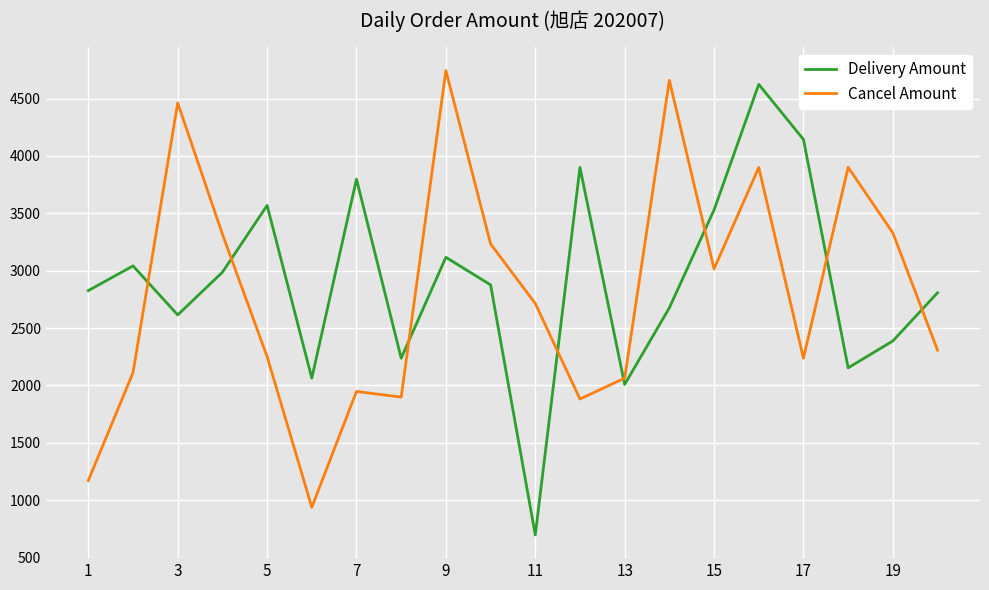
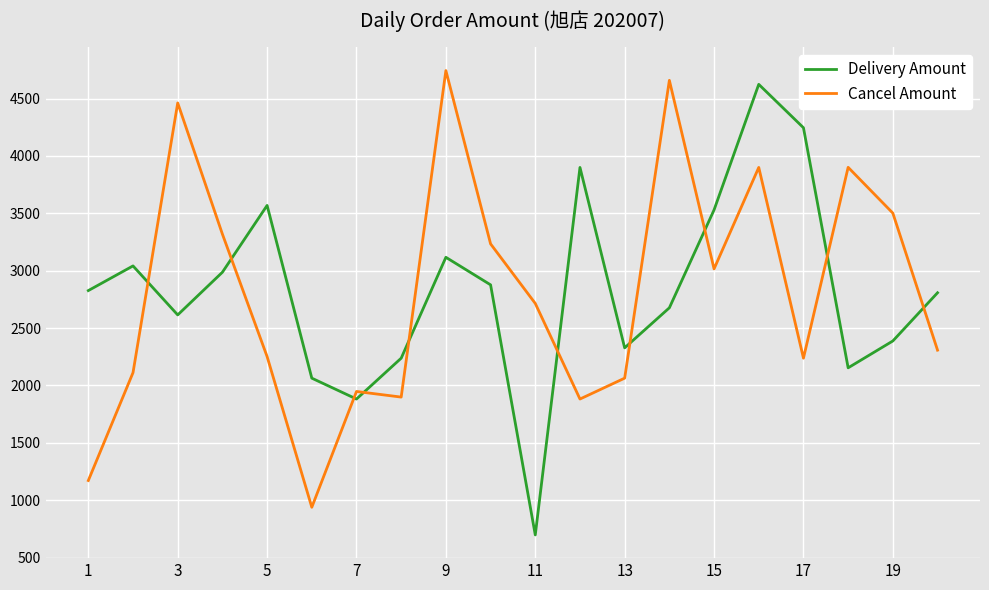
Delivery Amount, 7: 3800 -> 1880
Delivery Amount, 13: 2010 -> 2330
Delivery Amount, 17: 4140 -> 4250
Cancel Amount, 19: 3330 -> 3500
